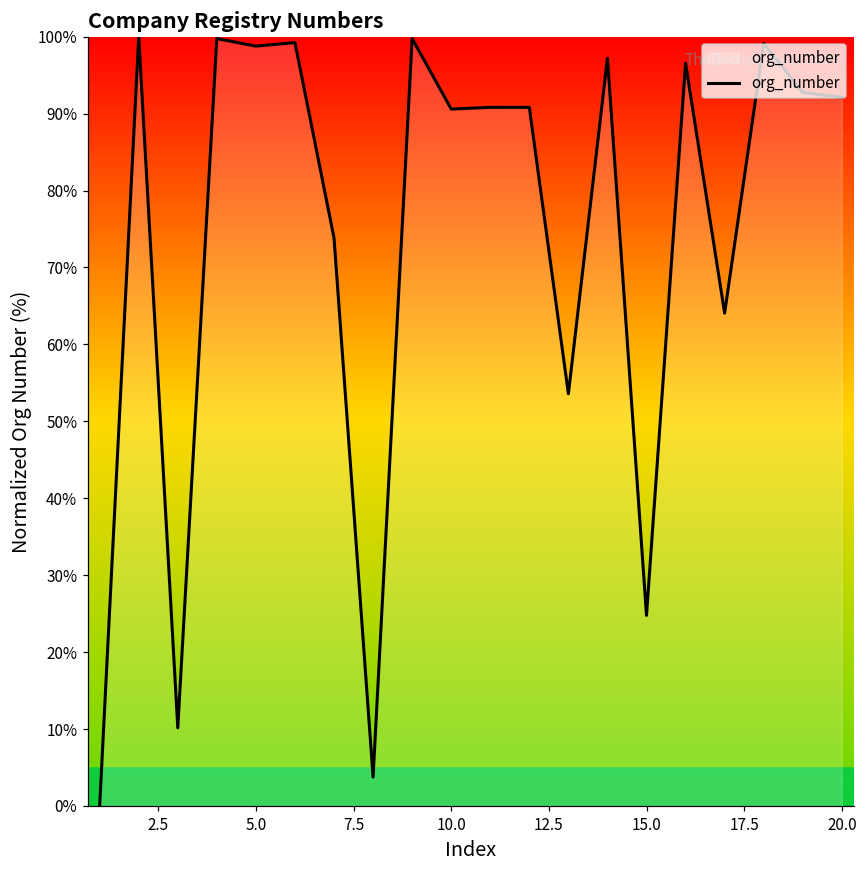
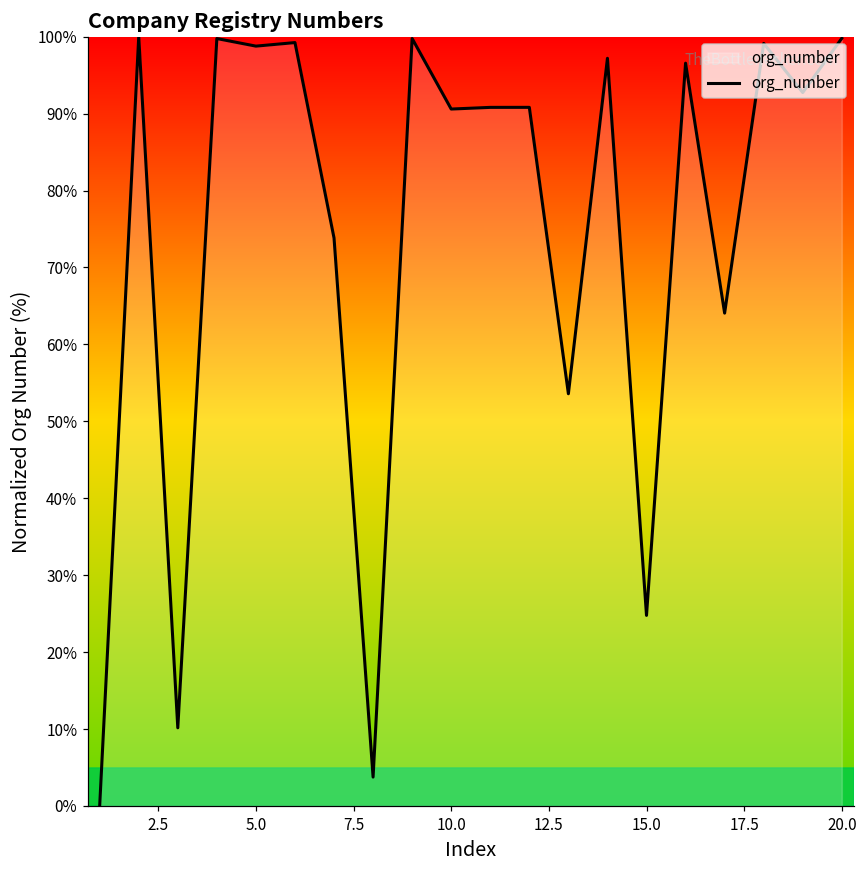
20.0: 92% -> 100%
